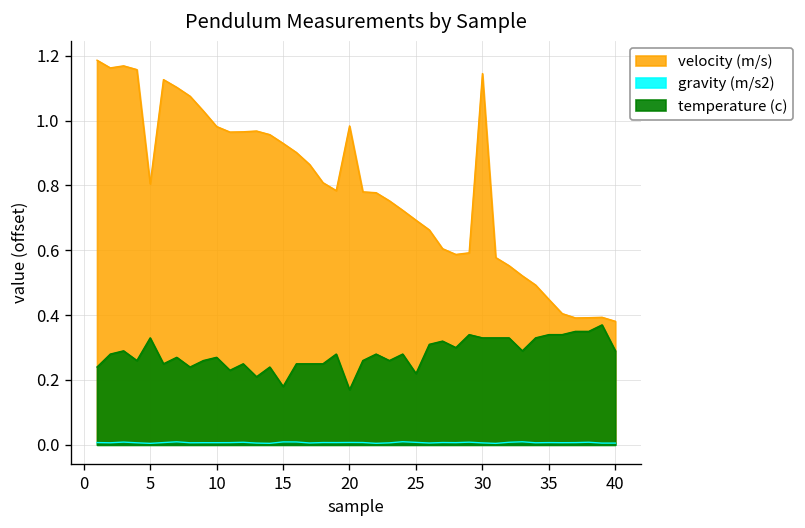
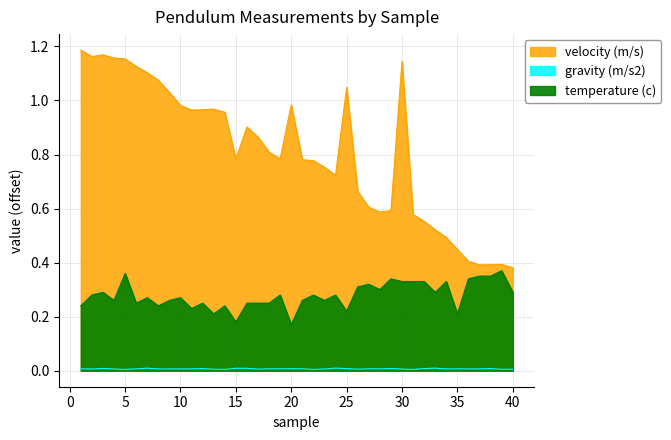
velocity (m/s), 5: 0.80 -> 1.15
temperature (c), 5: 0.33 -> 0.36
velocity (m/s), 15: 0.93 -> 0.78
velocity (m/s), 25: 0.69 -> 1.05
temperature (c), 35: 0.34 -> 0.21
